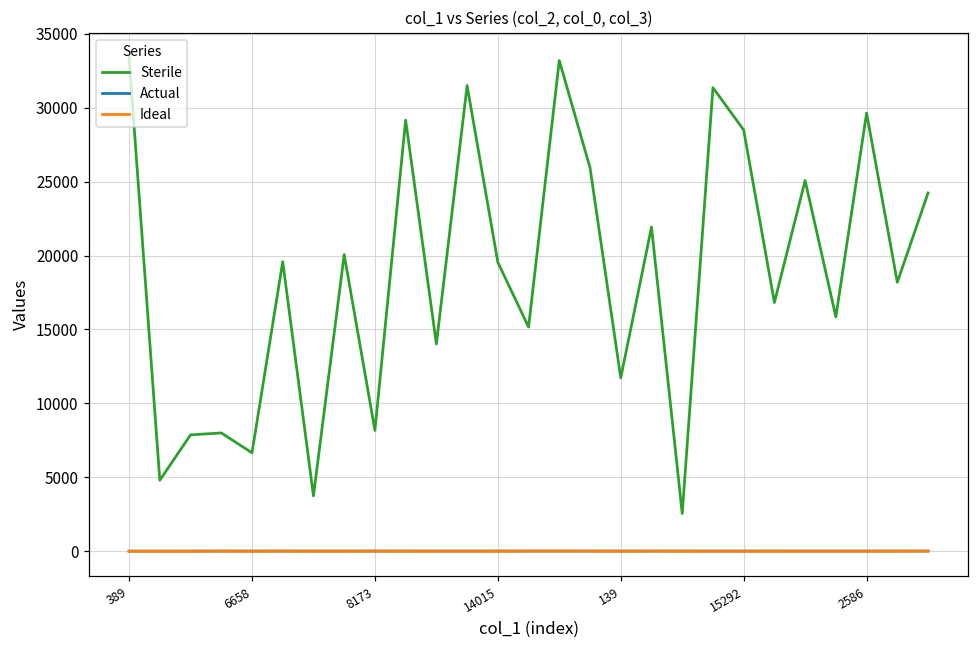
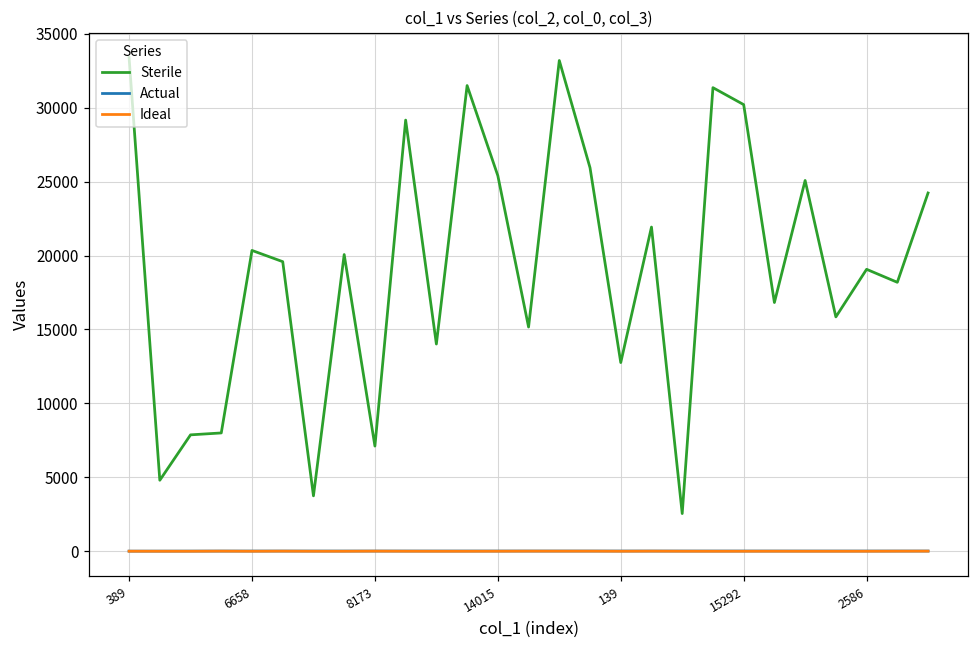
Sterile, 6658: 6700 -> 20300
Sterile, 8173: 8200 -> 7100
Sterile, 14015: 19500 -> 25400
Sterile, 139: 11700 -> 12800
Sterile, 15292: 28500 -> 30200
Sterile, 2586: 29600 -> 19100
